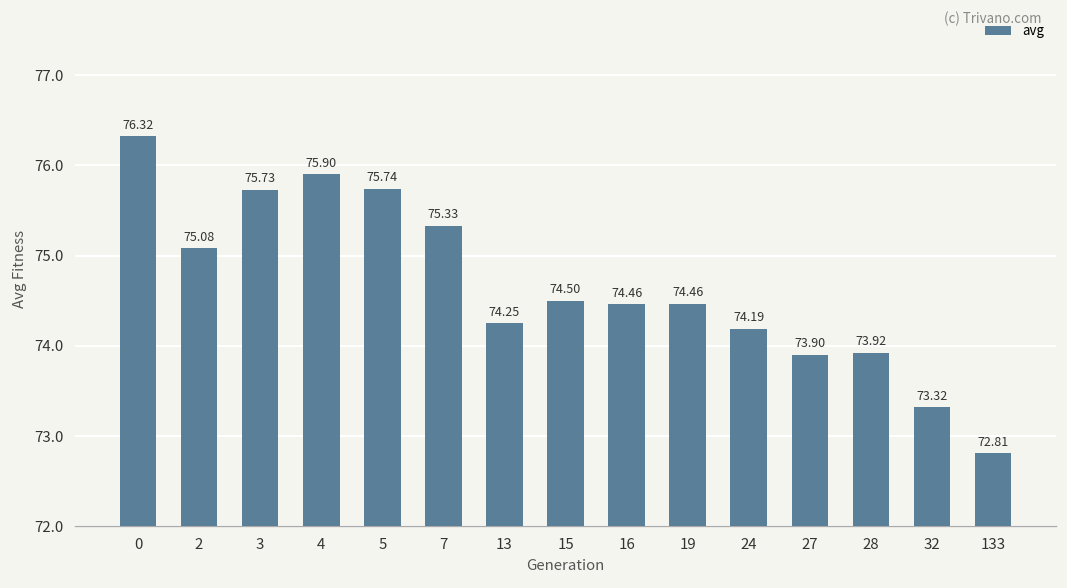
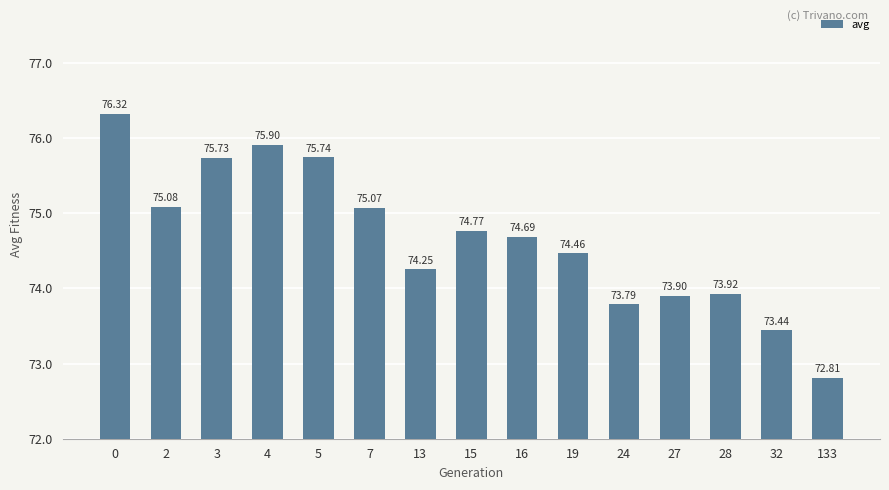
7: 75.33 -> 75.07
15: 74.50 -> 74.77
16: 74.46 -> 74.69
24: 74.19 -> 73.79
32: 73.32 -> 73.44
